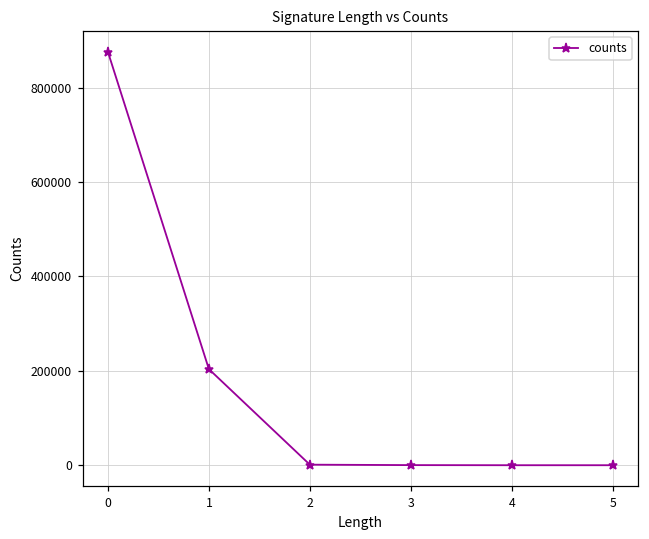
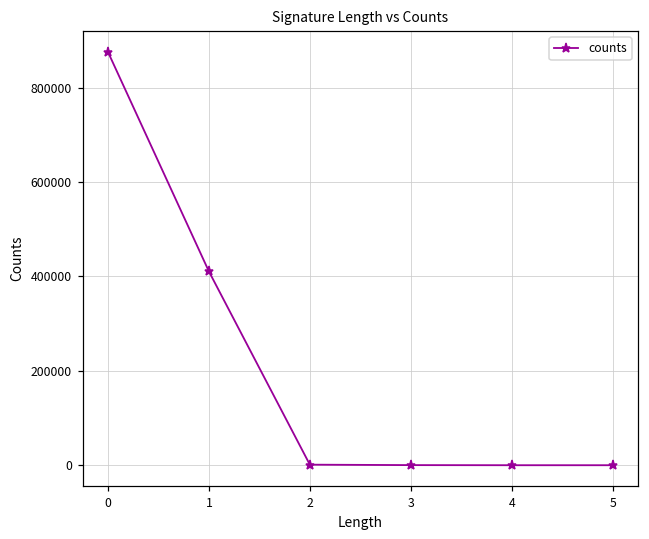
1: 200000 -> 410000
